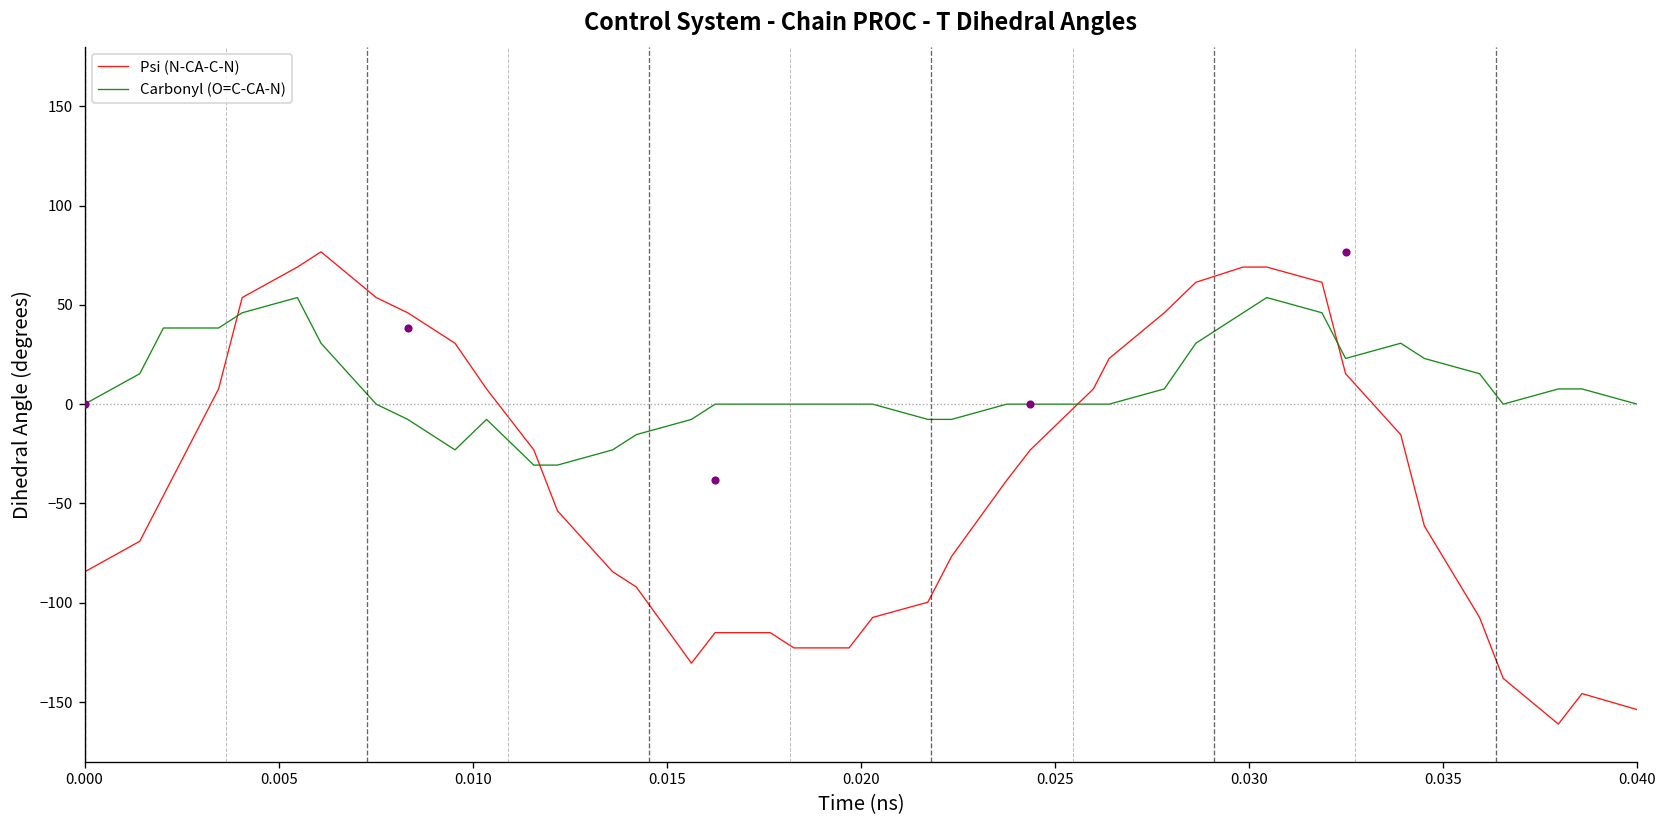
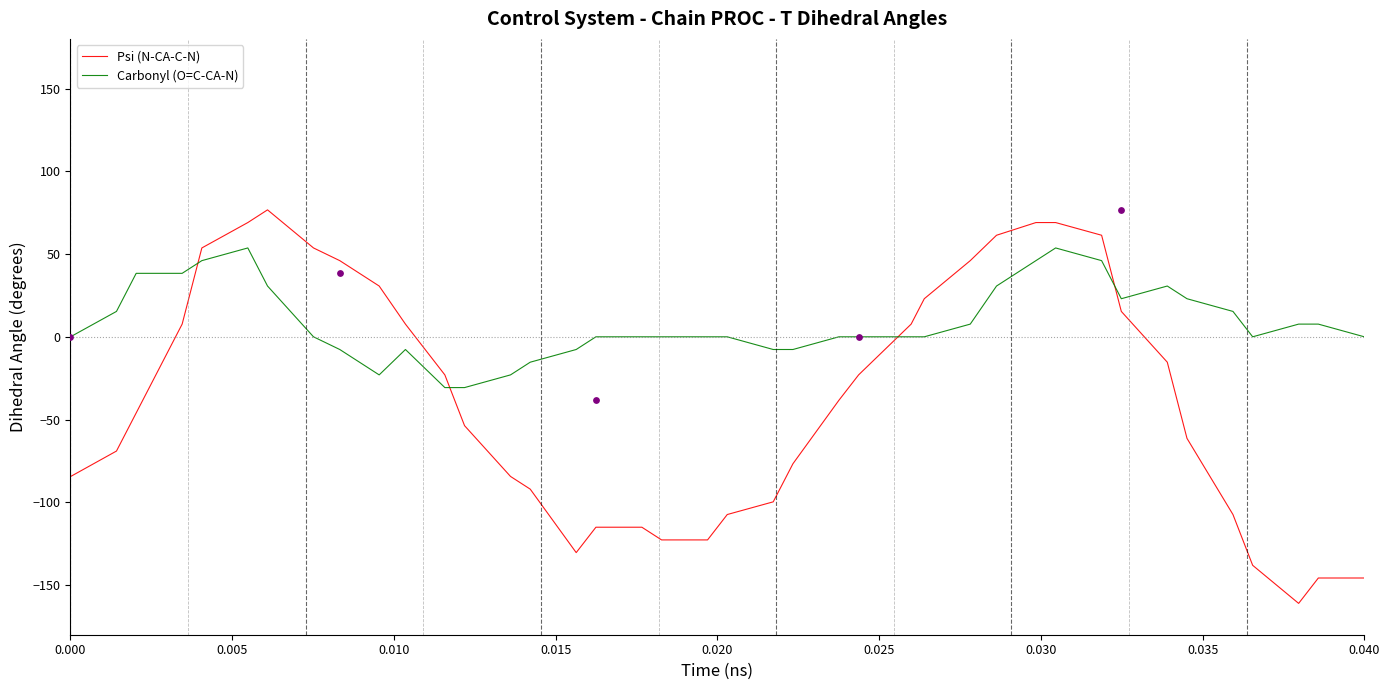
Psi (N-CA-C-N), 0.040: -154 -> -146
